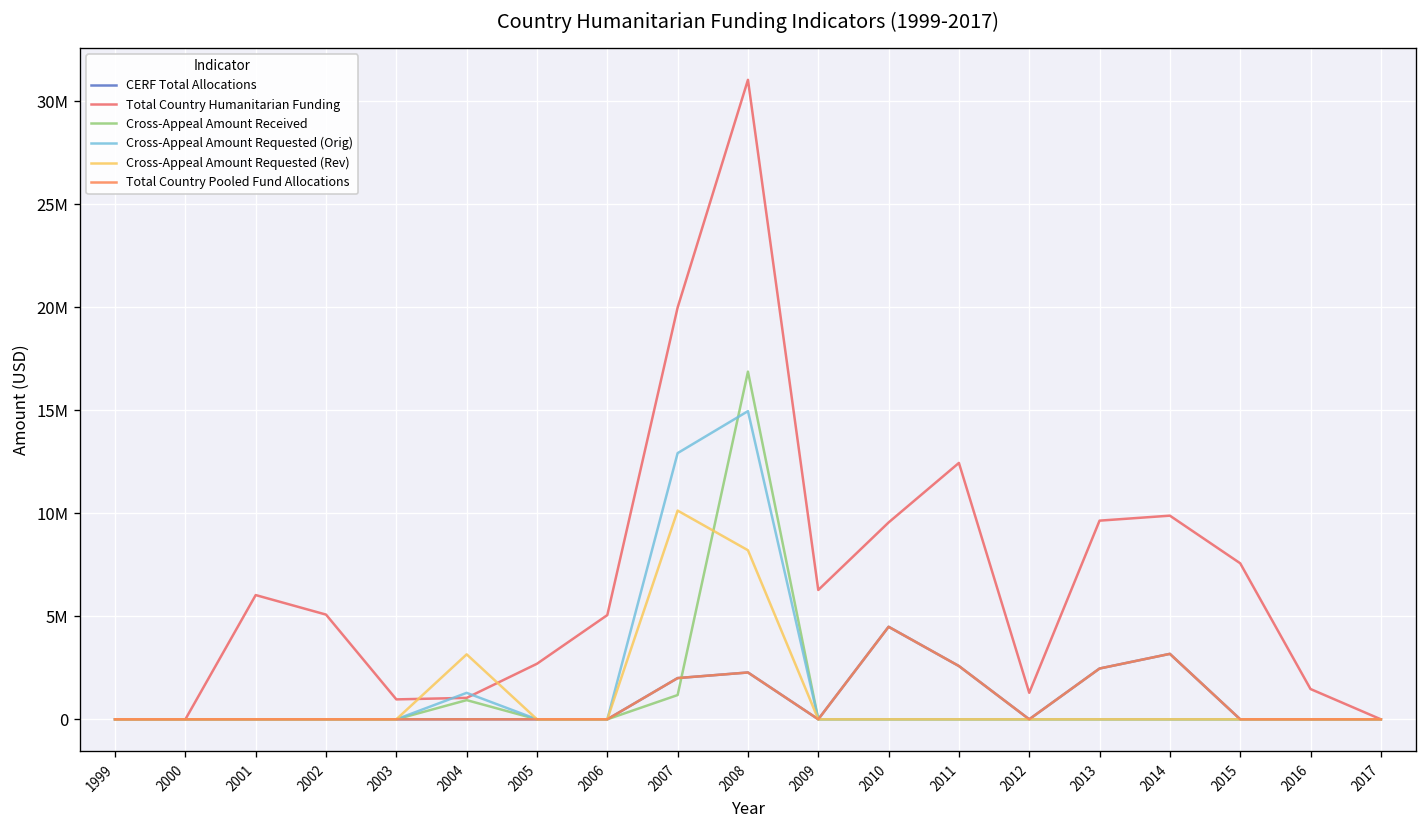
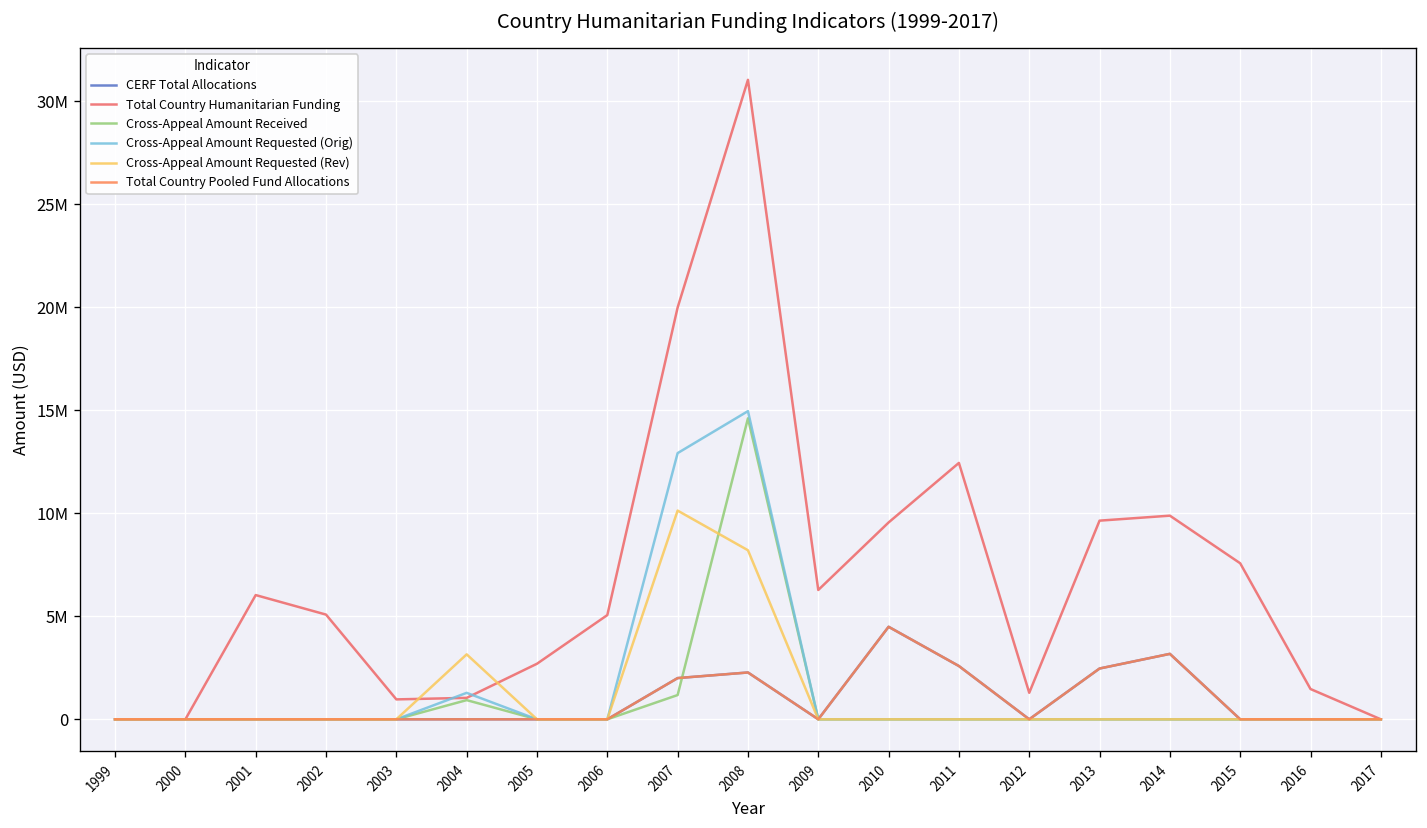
Cross-Appeal Amount Received, 2008: 16900000 -> 14600000
